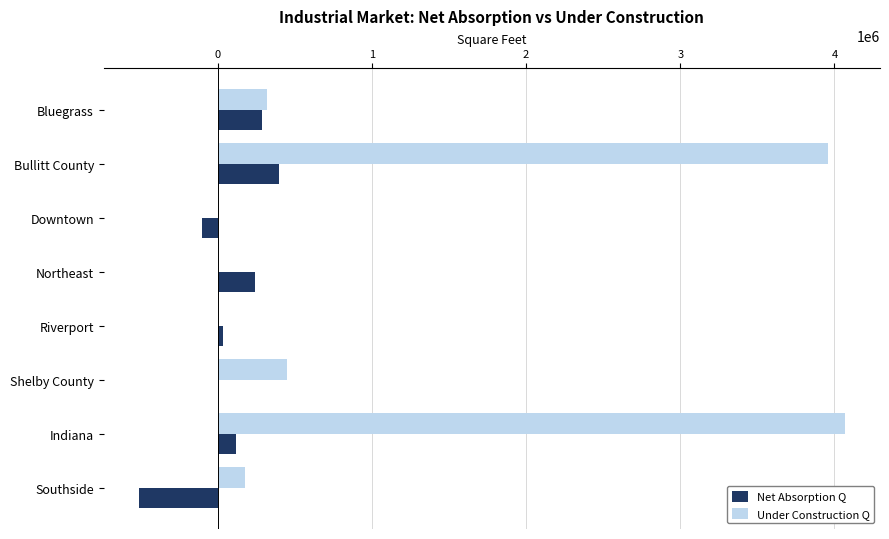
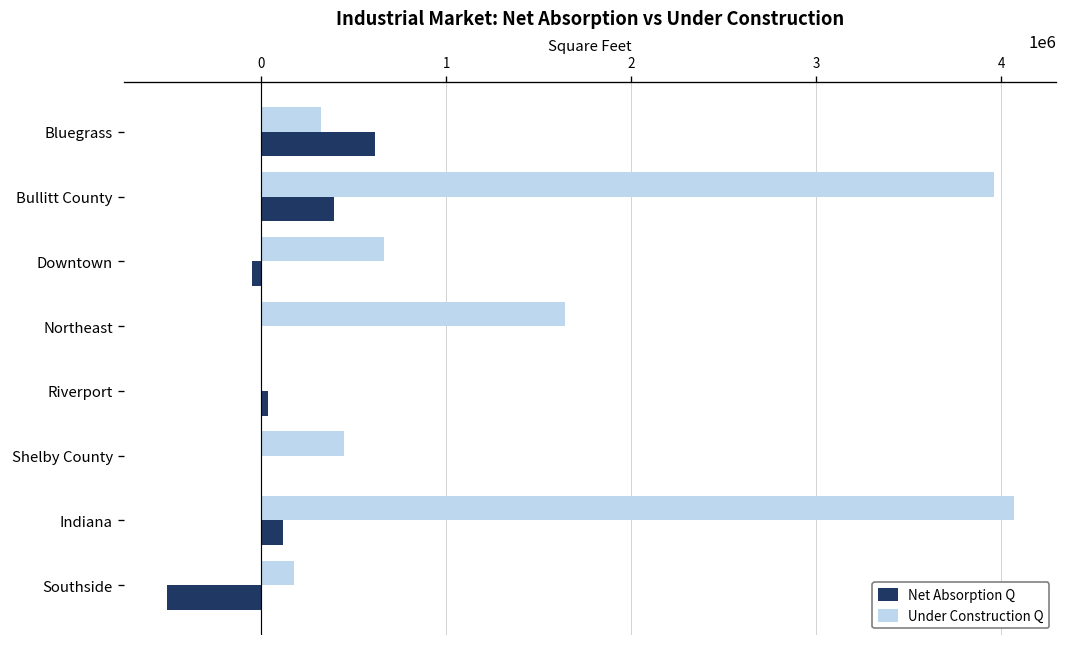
Net Absorption Q, Bluegrass: 280000 -> 620000
Under Construction Q, Downtown: 0 -> 660000
Net Absorption Q, Downtown: -100000 -> -50000
Under Construction Q, Northeast: 0 -> 1640000
Net Absorption Q, Northeast: 240000 -> 0
